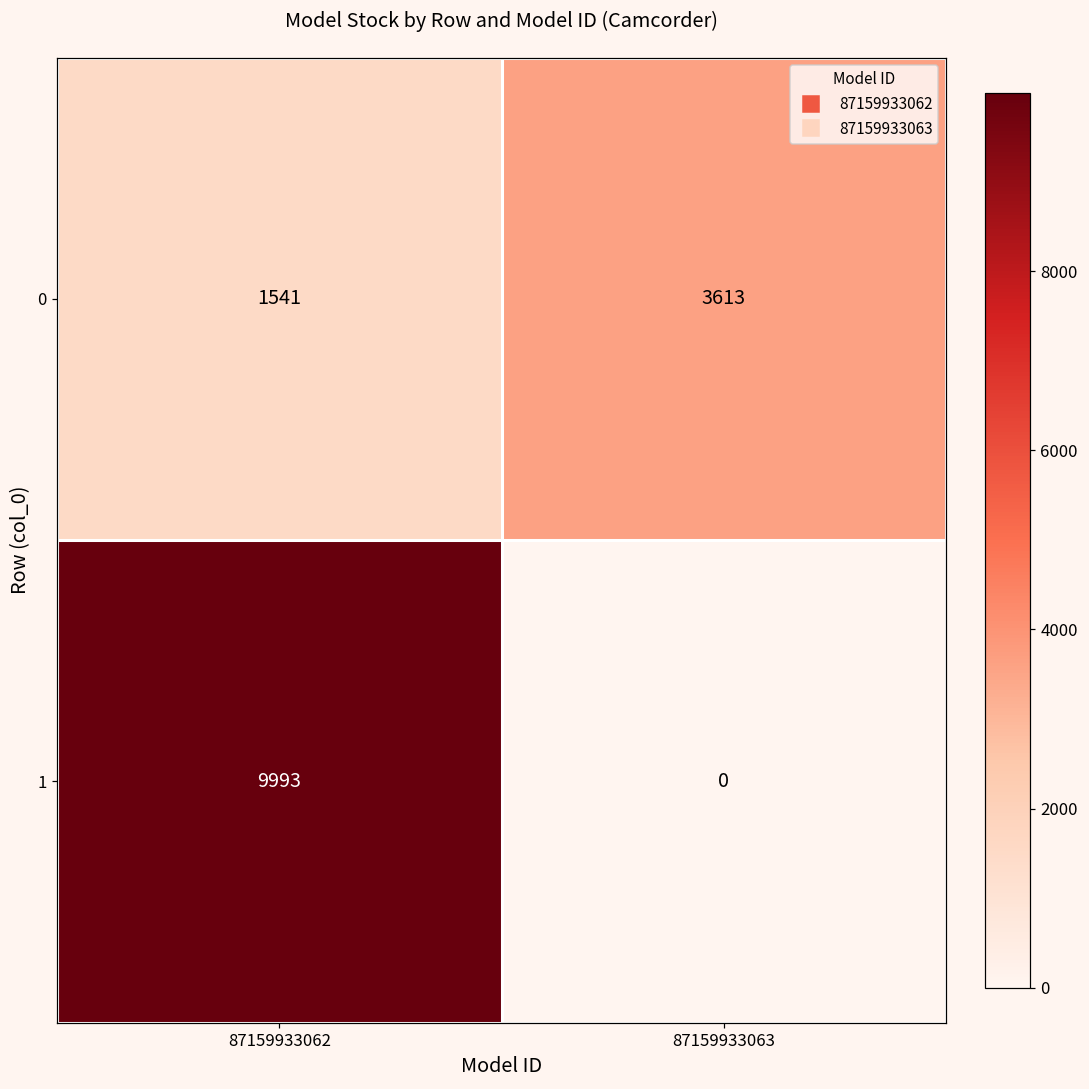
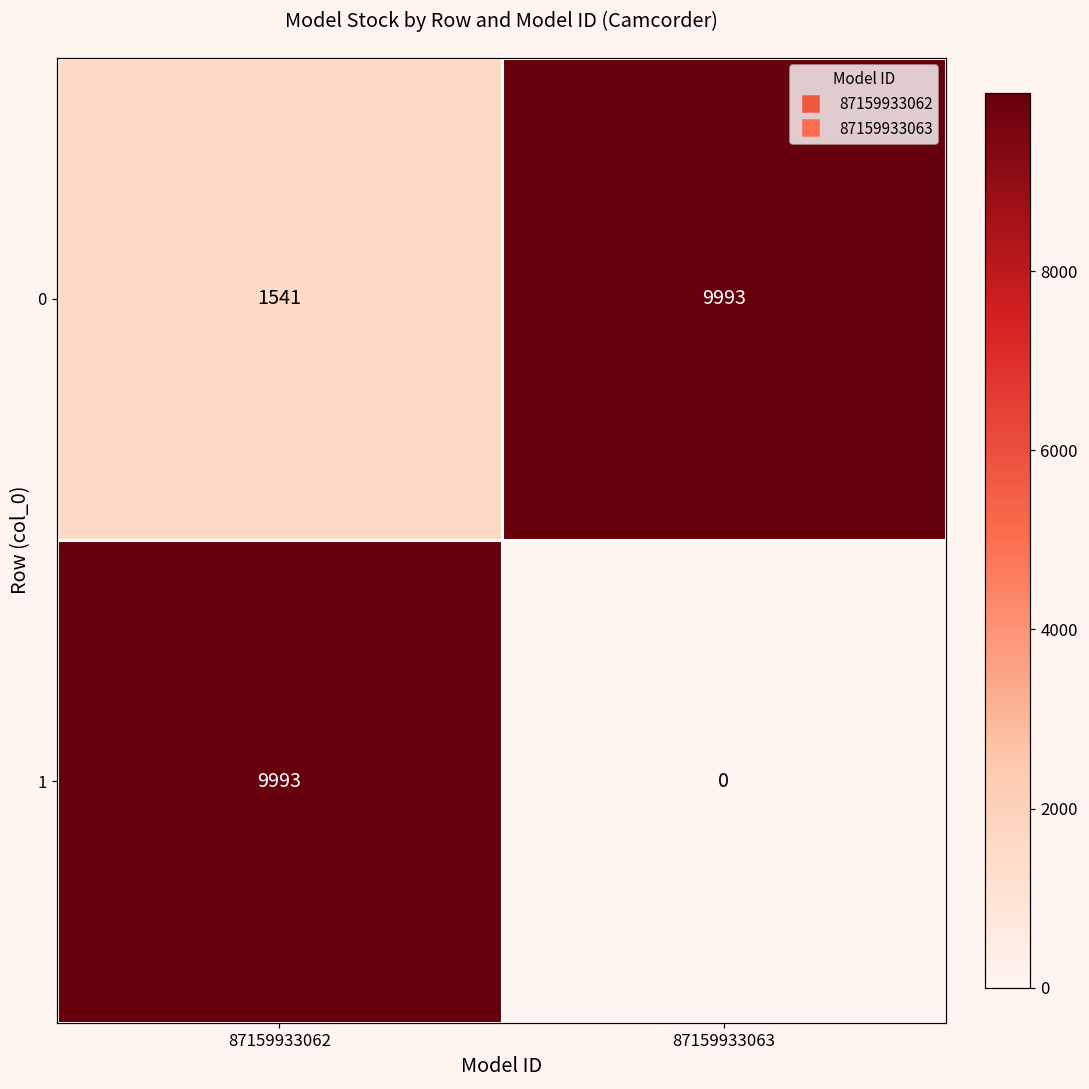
0, 87159933063: 3613 -> 9993
